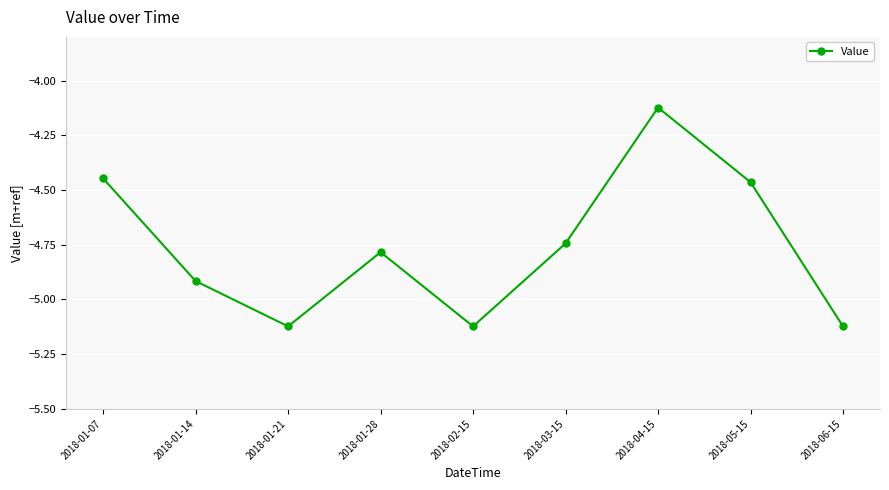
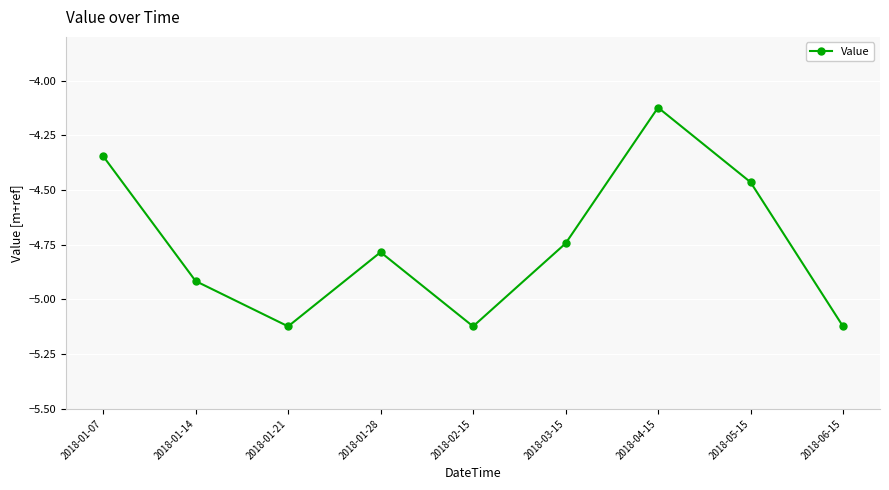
2018-01-07: -4.45 -> -4.35
